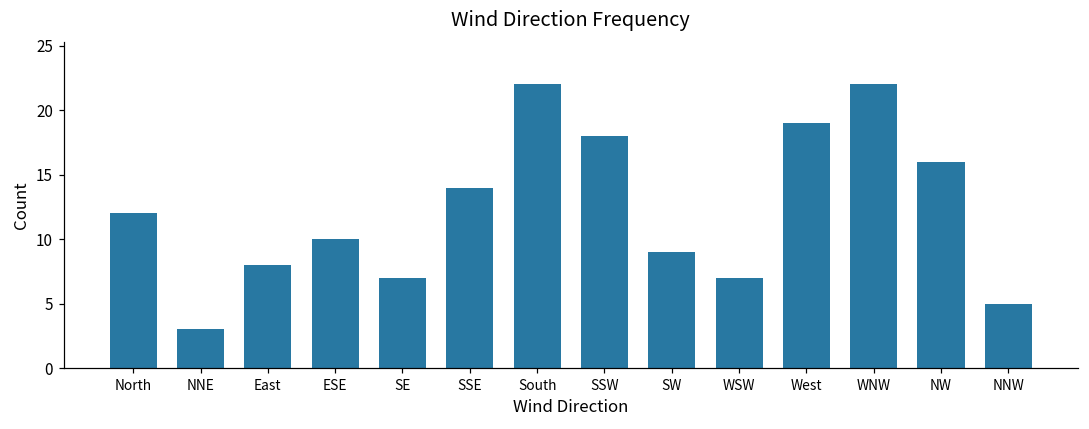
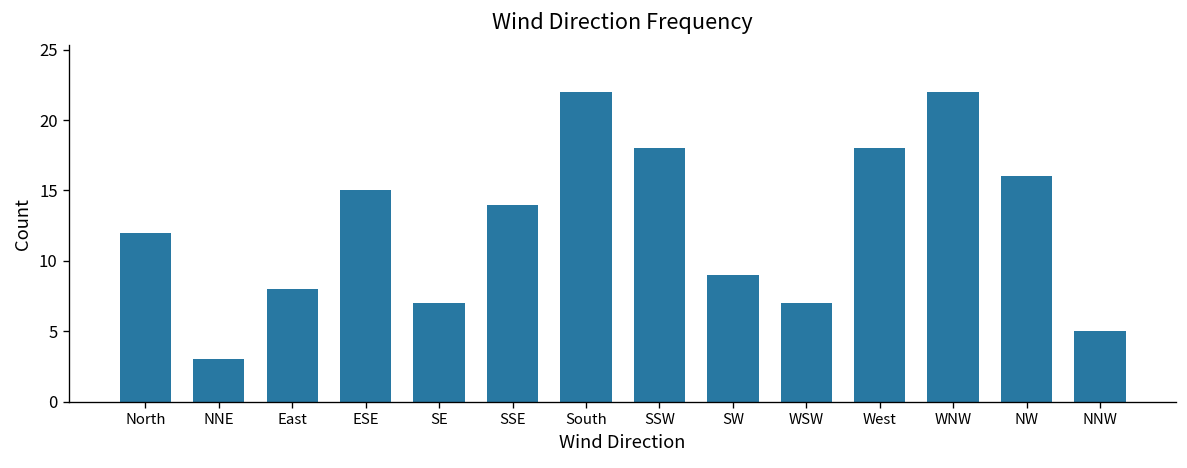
ESE: 10 -> 15
West: 19 -> 18
